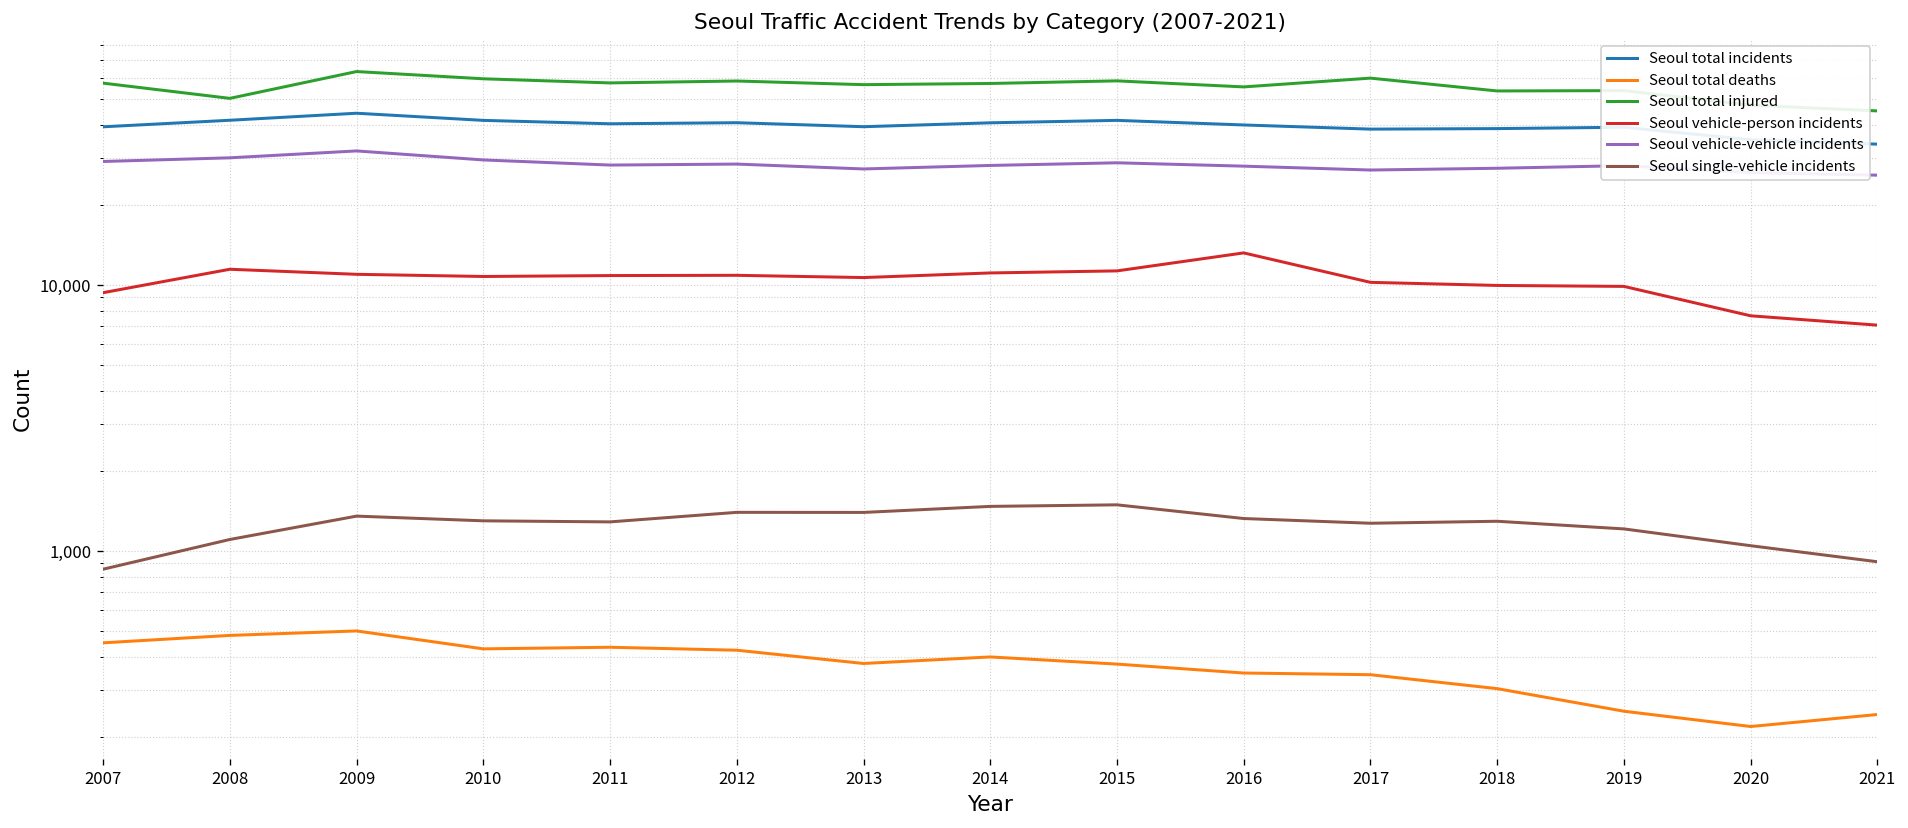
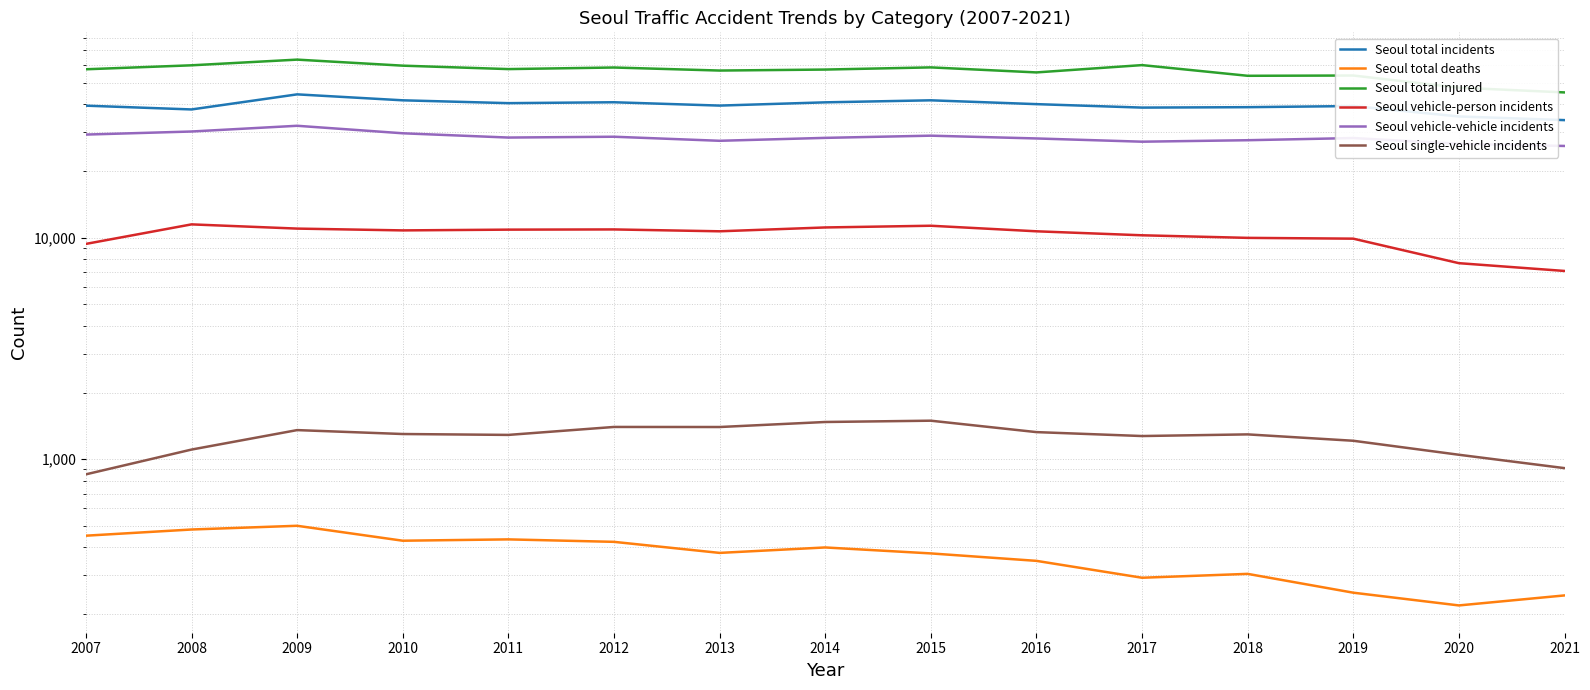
Seoul total incidents, 2008: 42,000 -> 38,000
Seoul total injured, 2008: 50,000 -> 60,000
Seoul vehicle-person incidents, 2016: 13,000 -> 11,000
Seoul total deaths, 2017: 340 -> 290
